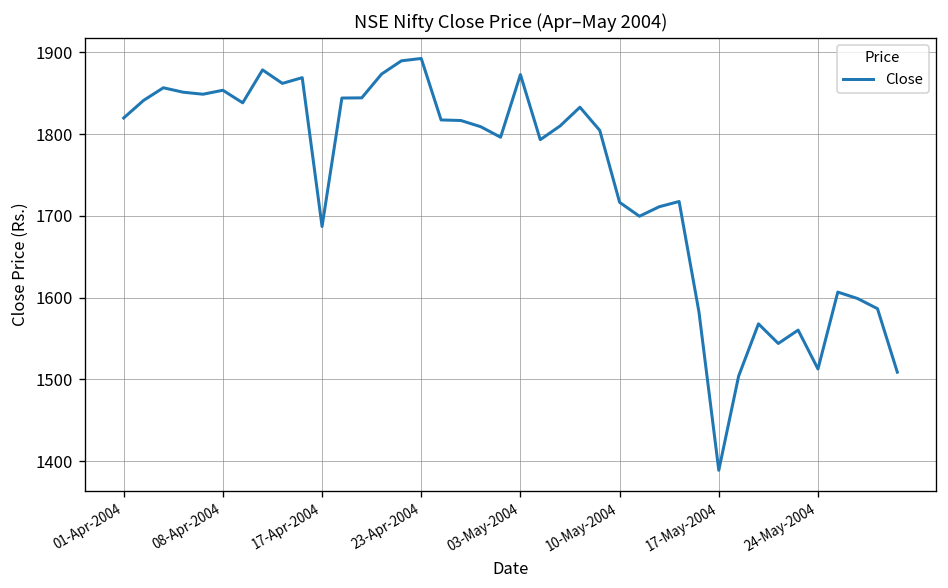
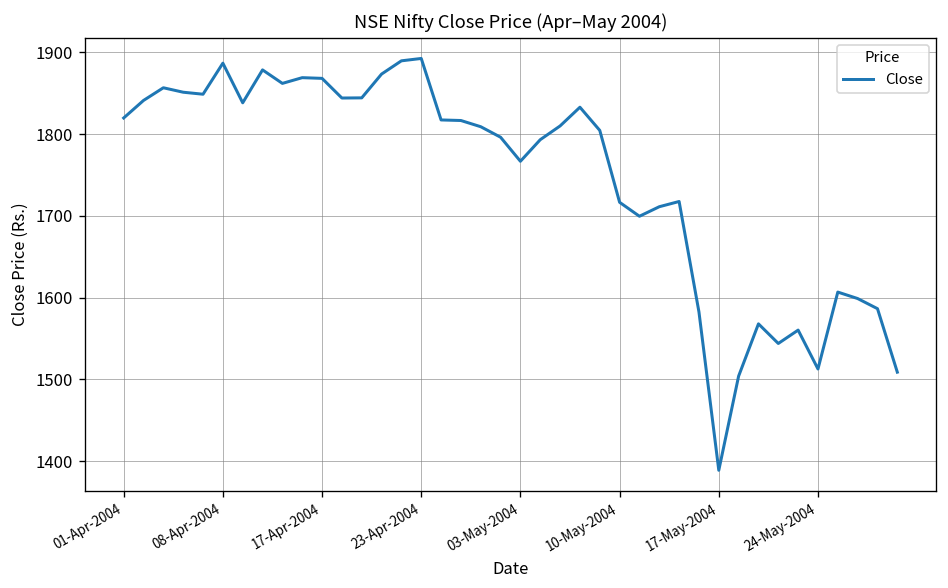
08-Apr-2004: 1850 -> 1890
17-Apr-2004: 1690 -> 1870
03-May-2004: 1870 -> 1770
